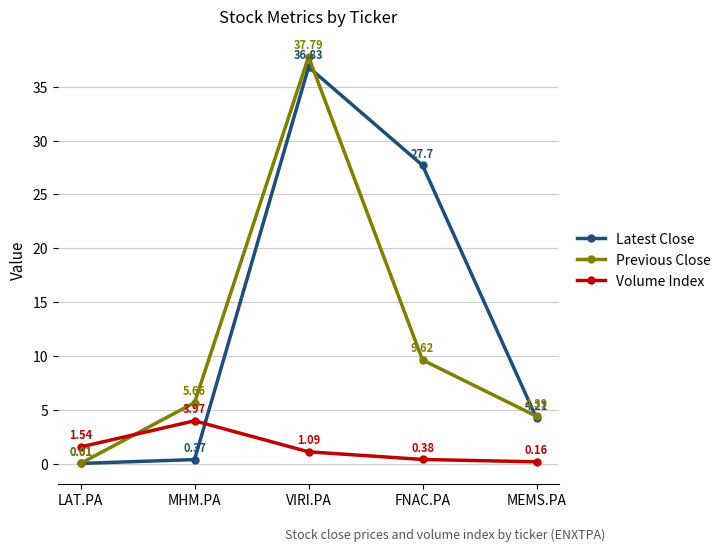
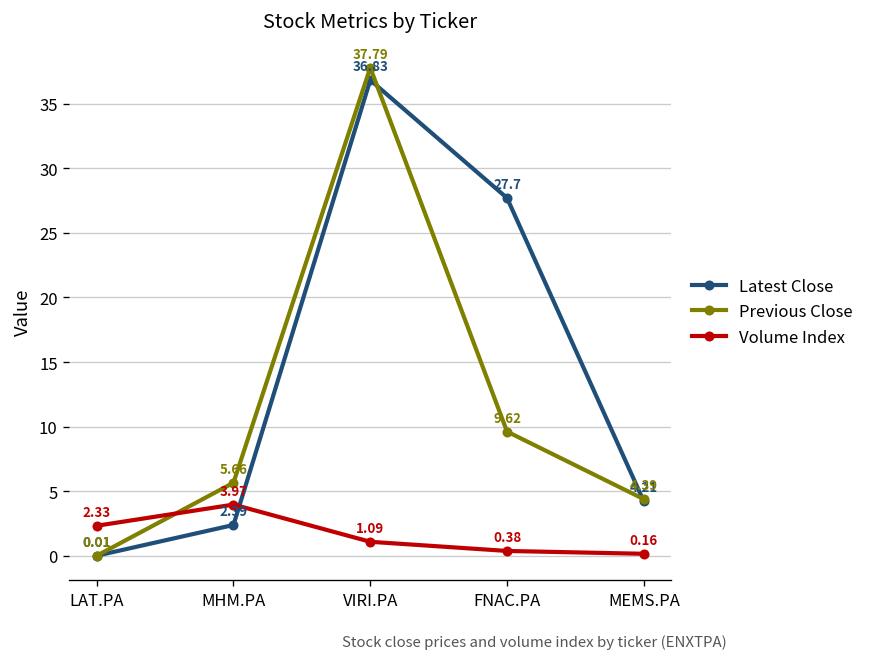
Volume Index, LAT.PA: 1.54 -> 2.33
Latest Close, MHM.PA: 0.37 -> 2.39
